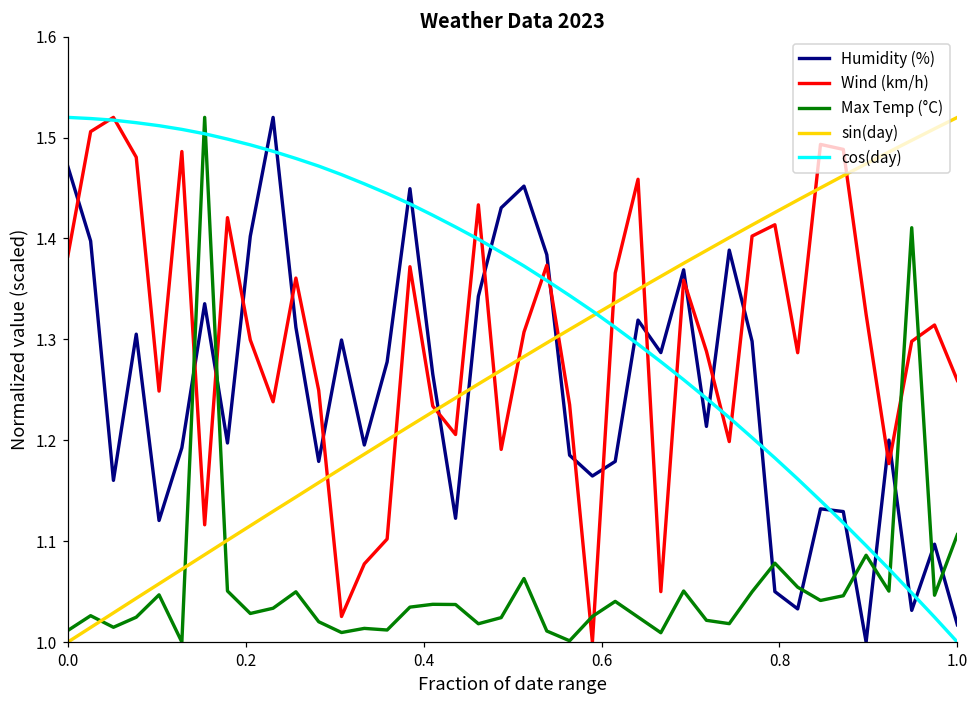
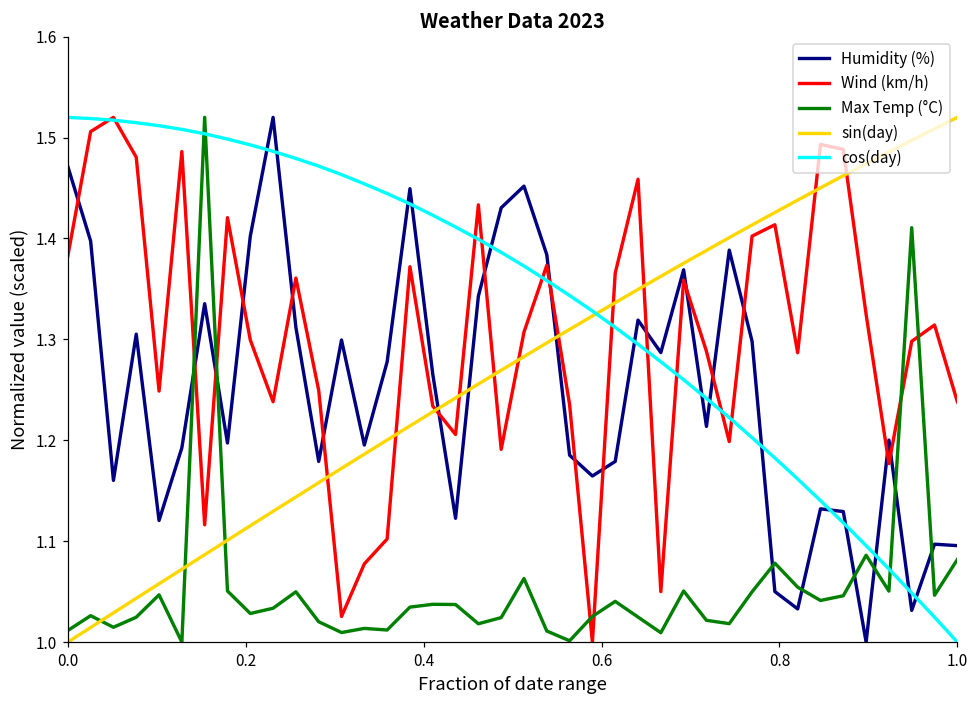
Humidity (%), 1.0: 1.02 -> 1.10
Wind (km/h), 1.0: 1.26 -> 1.24
Max Temp (°C), 1.0: 1.11 -> 1.08
